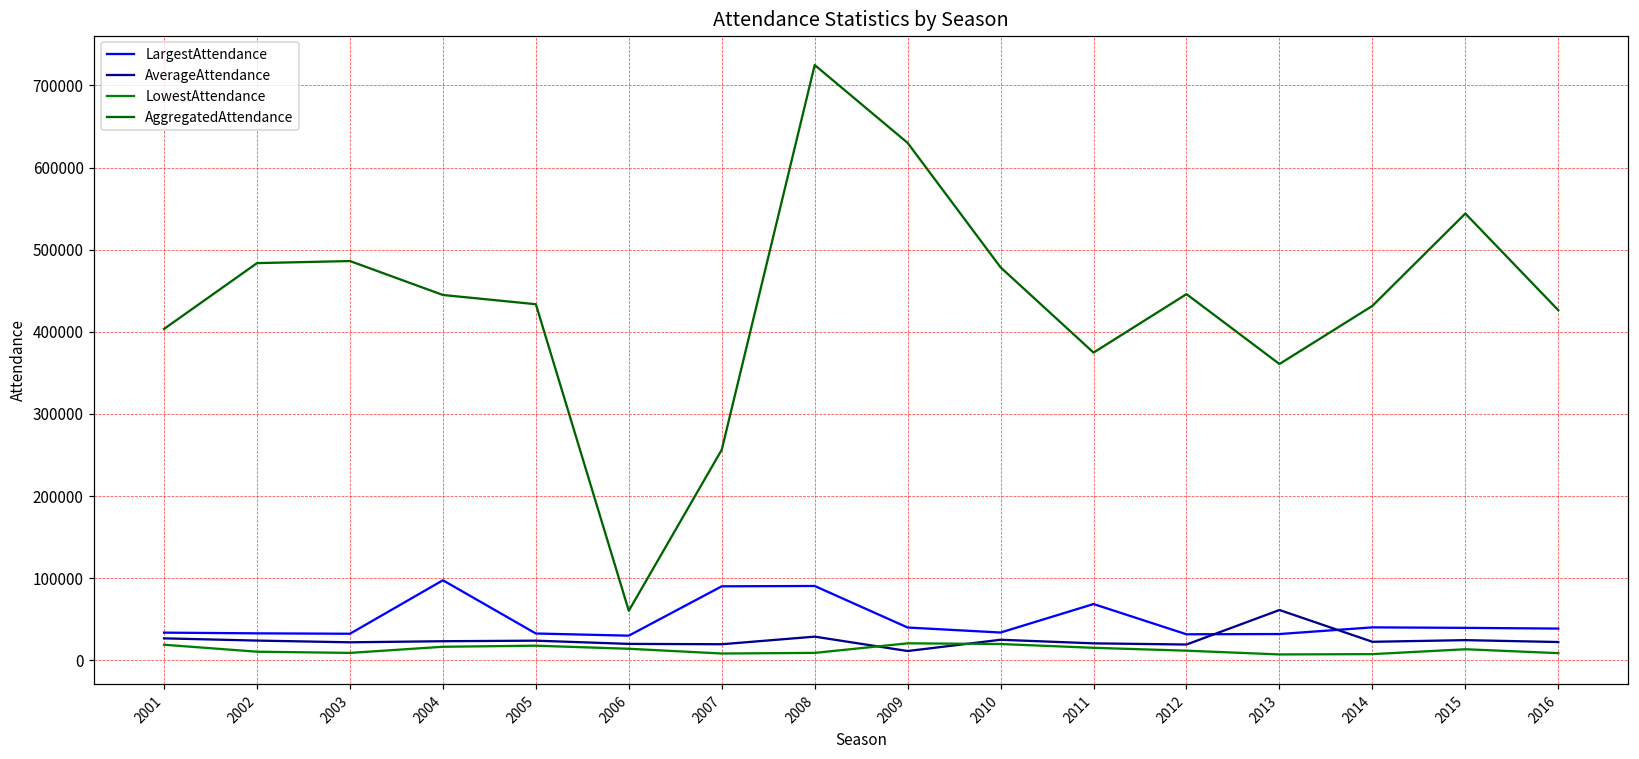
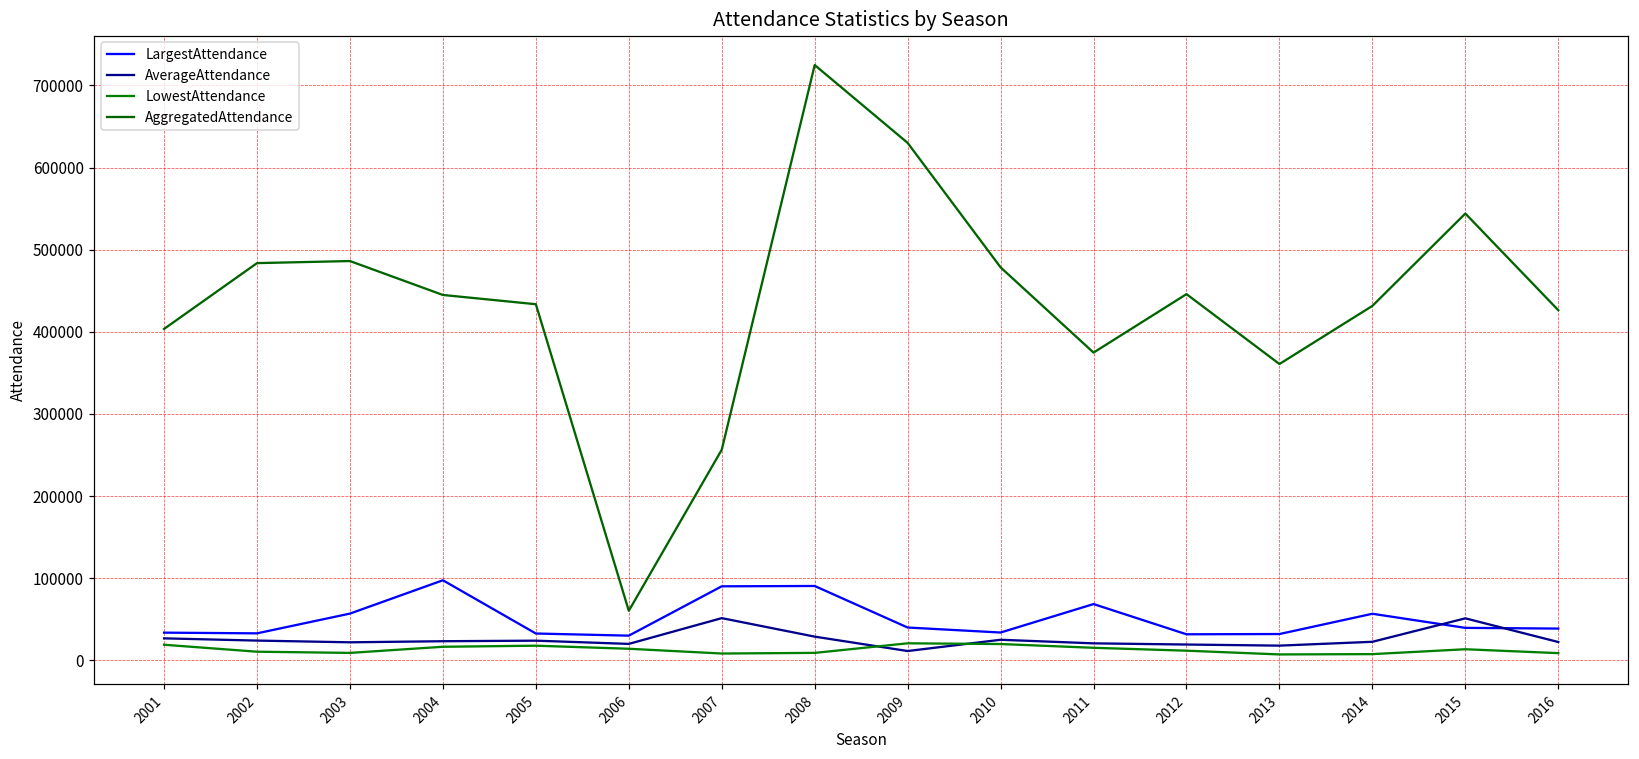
LargestAttendance, 2003: 30000 -> 60000
AverageAttendance, 2007: 20000 -> 50000
AverageAttendance, 2013: 60000 -> 20000
LargestAttendance, 2014: 40000 -> 60000
AverageAttendance, 2015: 20000 -> 50000
